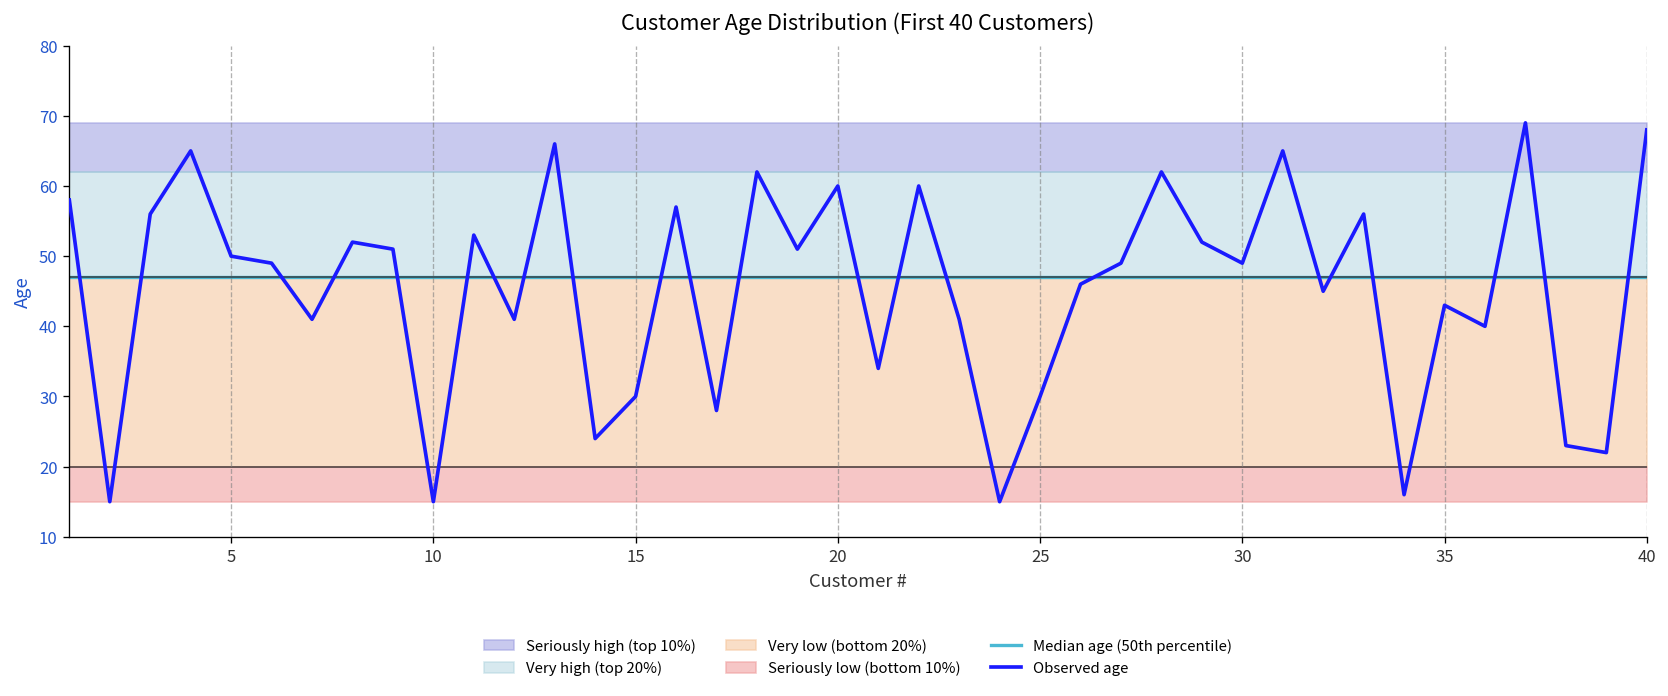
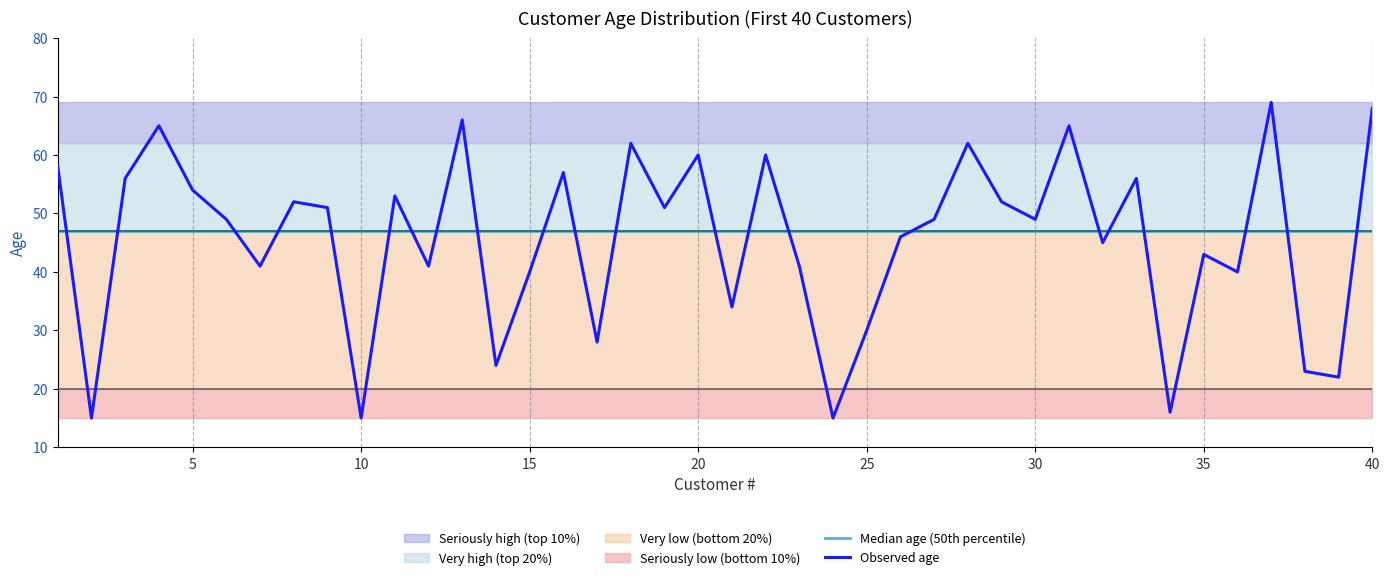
Observed age, 5: 50 -> 54
Observed age, 15: 30 -> 40
